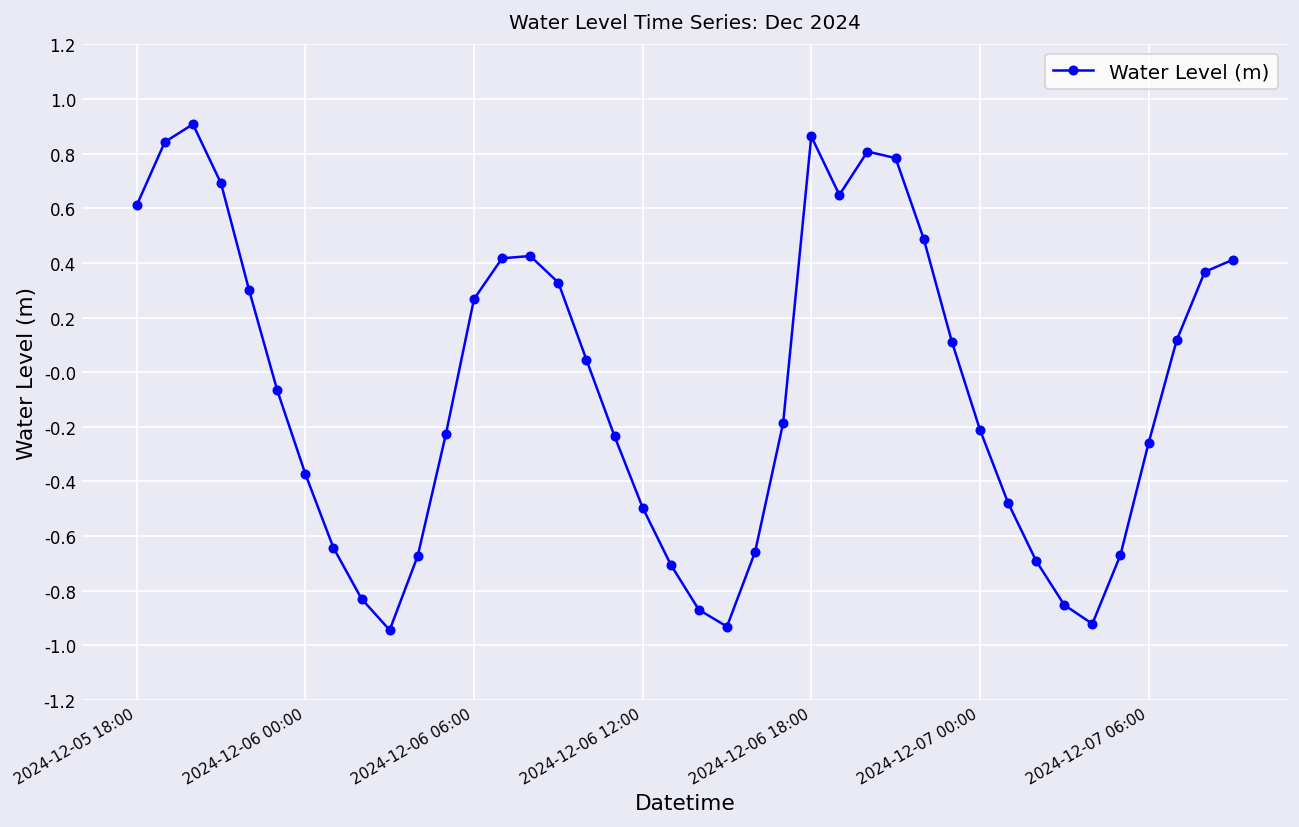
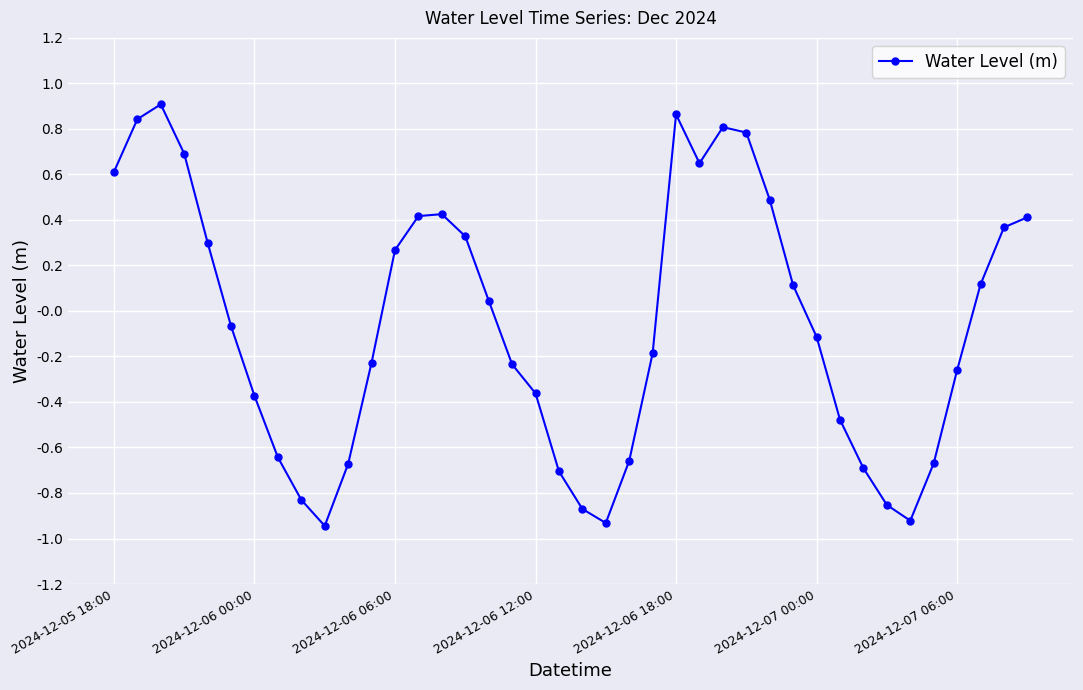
2024-12-06 12:00: -0.50 -> -0.36
2024-12-07 00:00: -0.21 -> -0.11
